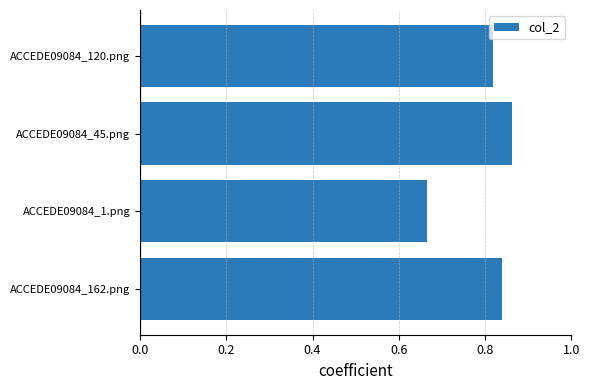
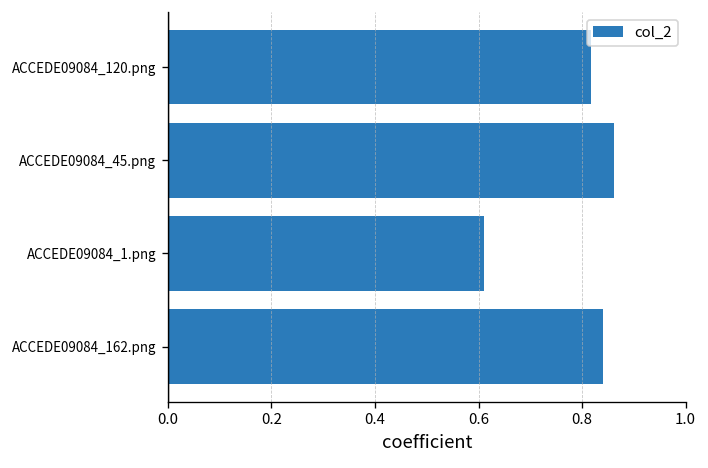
ACCEDE09084_1.png: 0.67 -> 0.61
